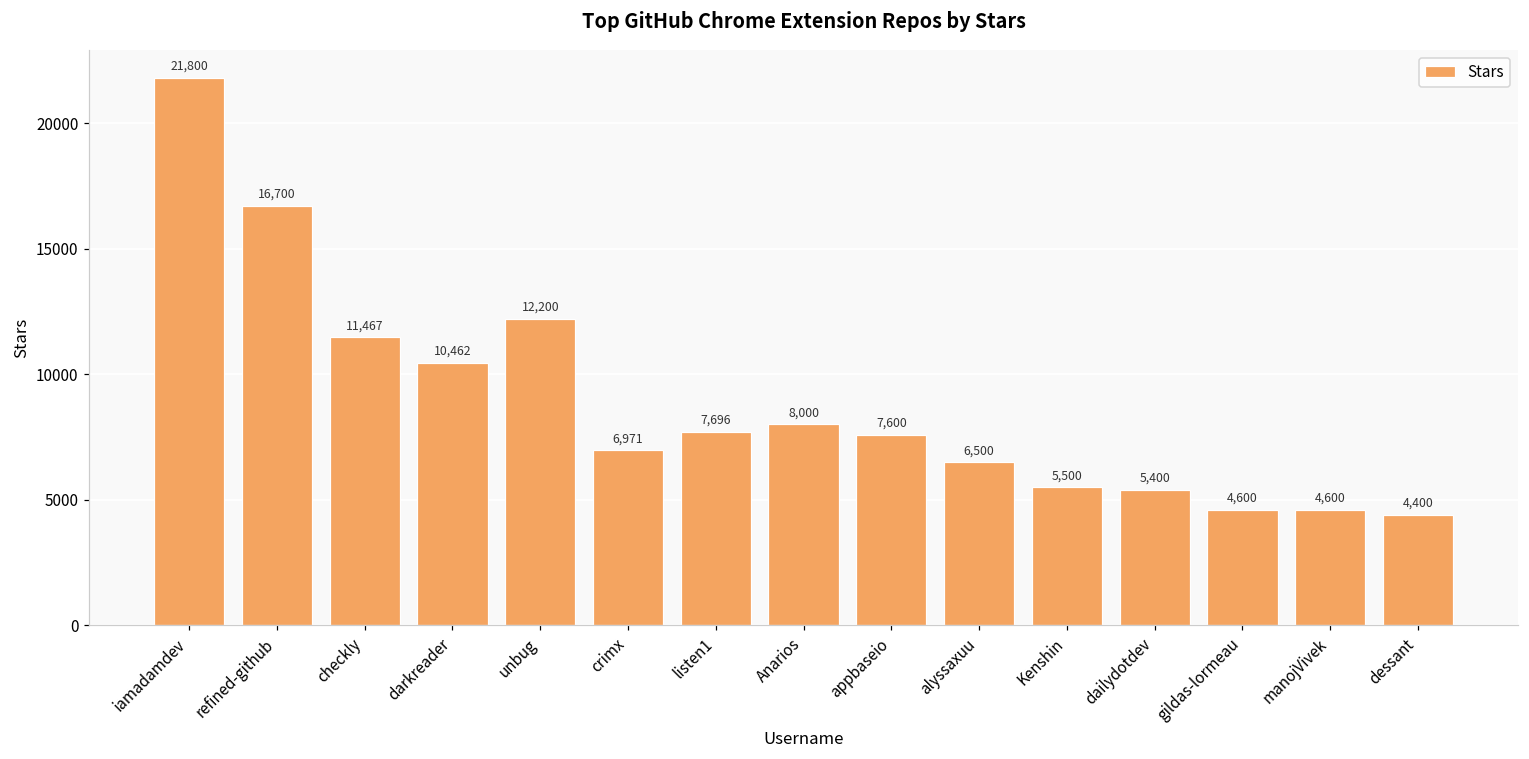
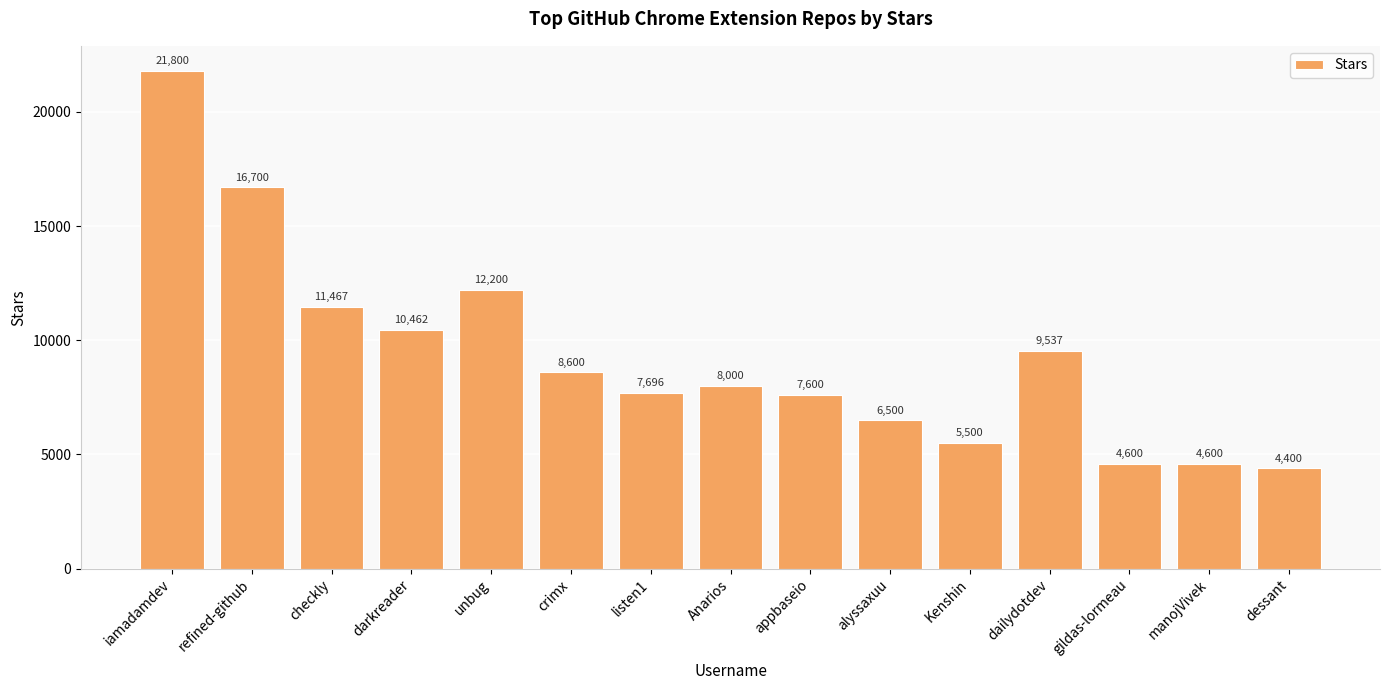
crimx: 6,971 -> 8,600
dailydotdev: 5,400 -> 9,537
